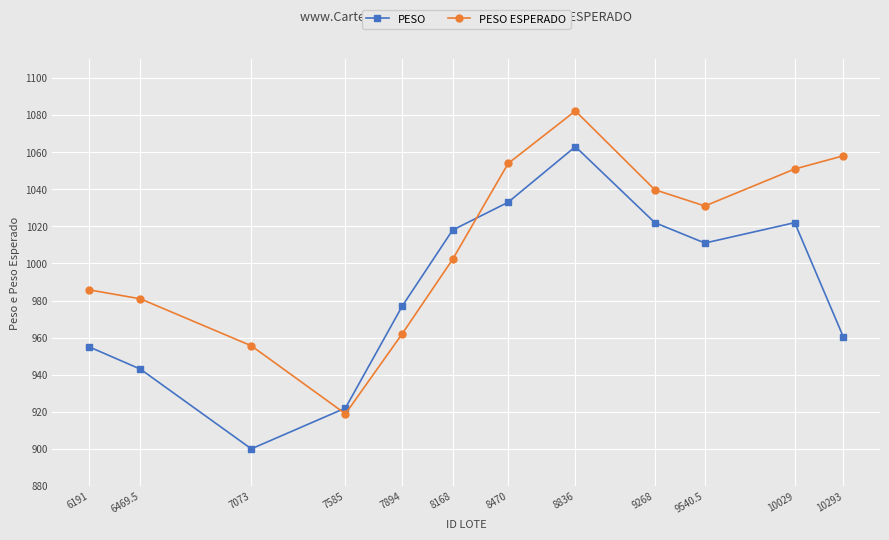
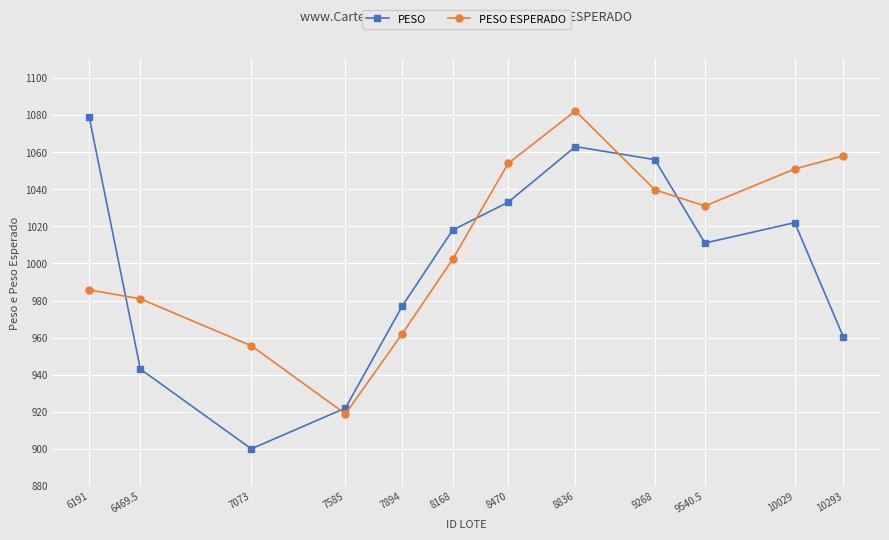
PESO, 6191: 955 -> 1079
PESO, 9268: 1022 -> 1056
